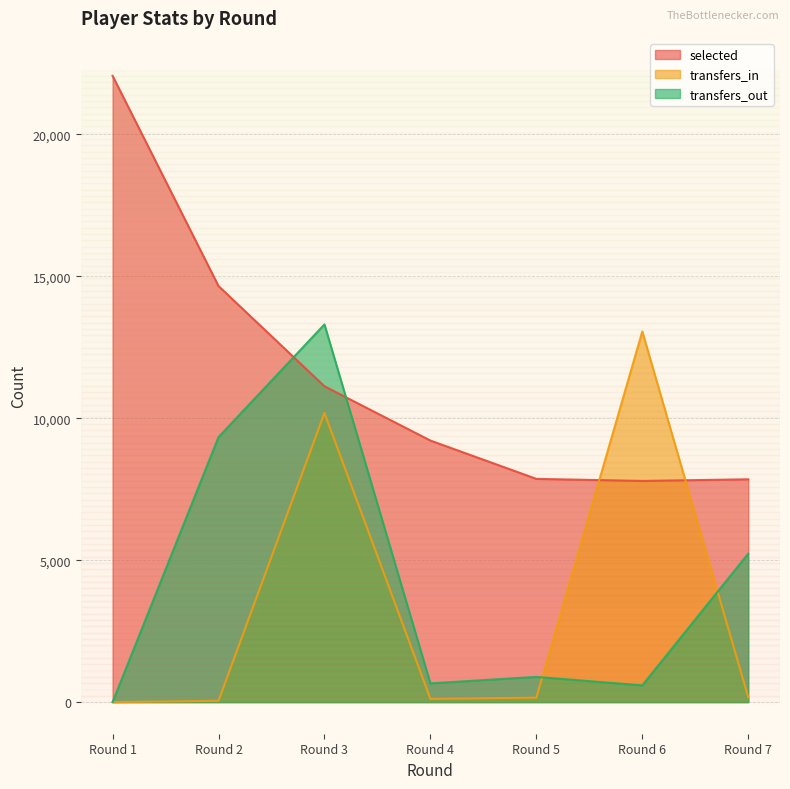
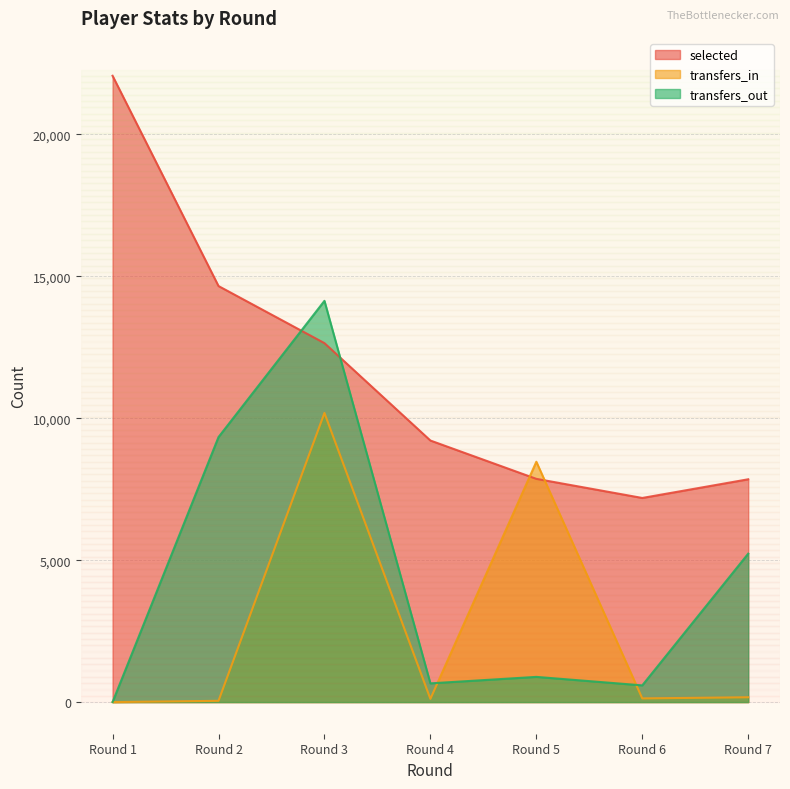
selected, Round 3: 11,100 -> 12,600
transfers_out, Round 3: 13,300 -> 14,100
transfers_in, Round 5: 200 -> 8,500
selected, Round 6: 7,800 -> 7,200
transfers_in, Round 6: 13,100 -> 100
